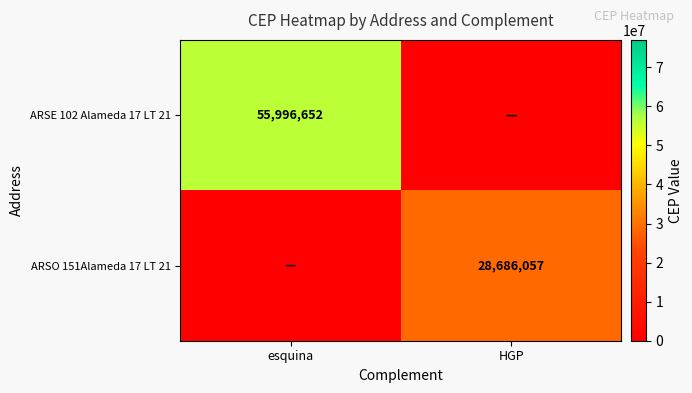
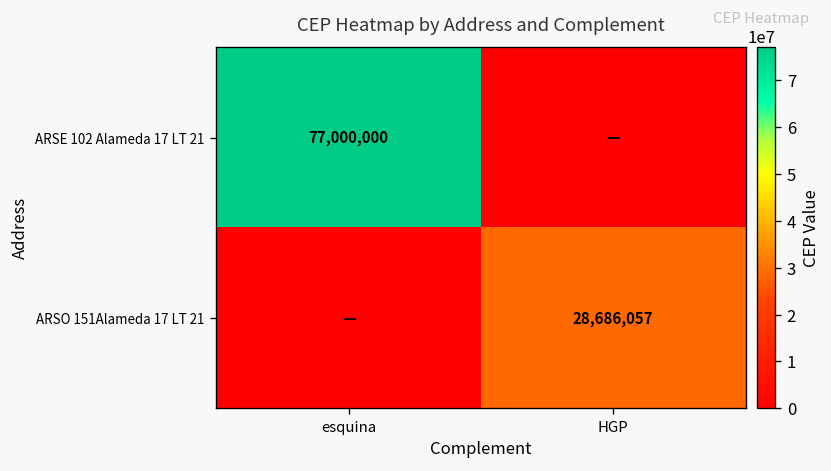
ARSE 102 Alameda 17 LT 21, esquina: 55,996,652 -> 77,000,000
